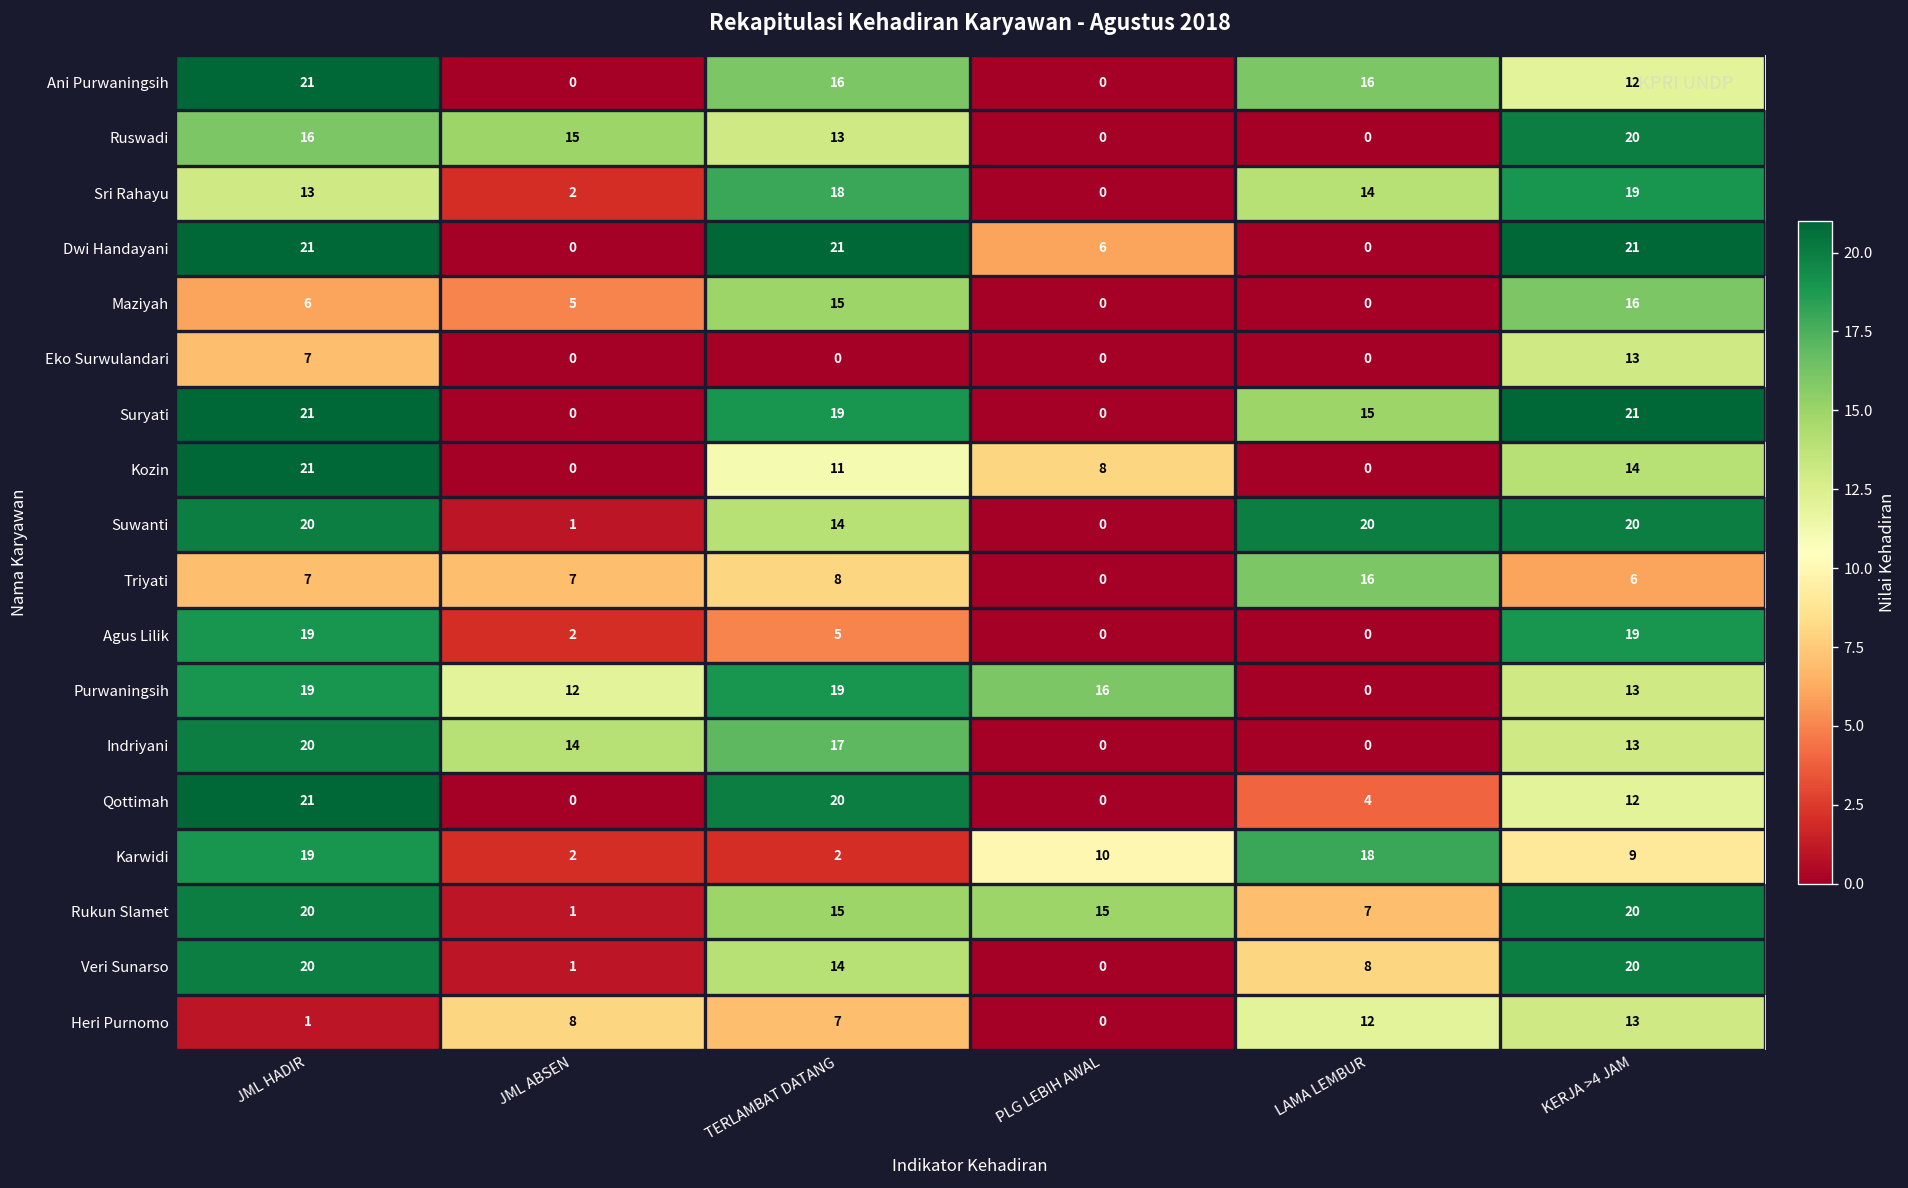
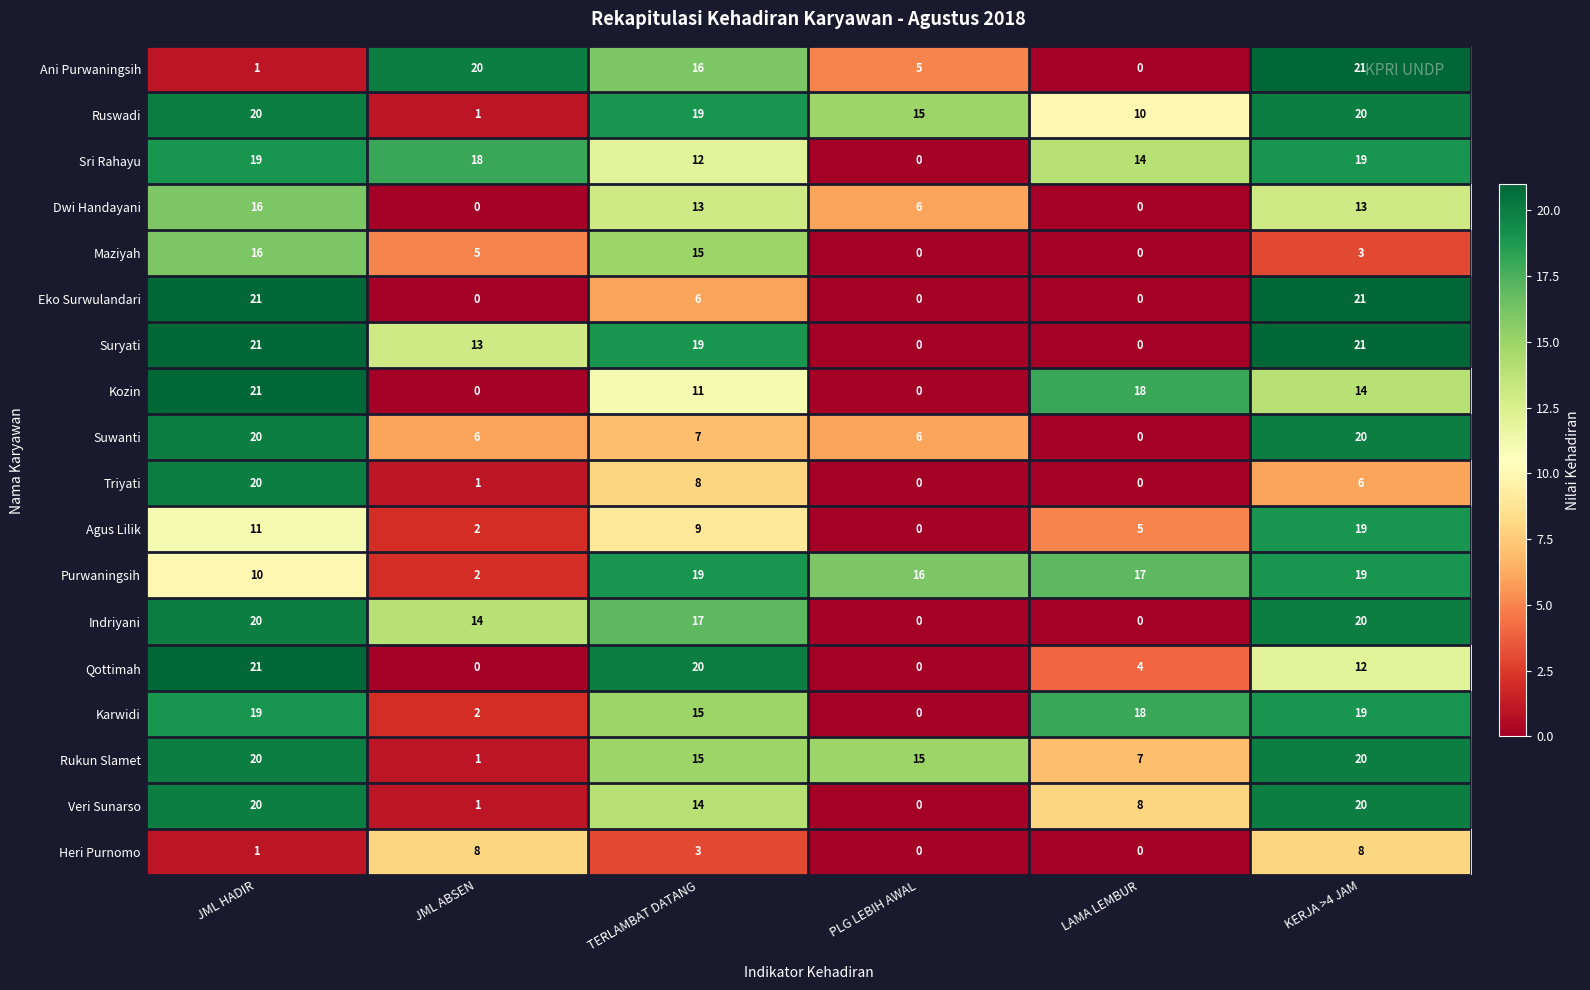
Ani Purwaningsih, JML HADIR: 21 -> 1
Ani Purwaningsih, JML ABSEN: 0 -> 20
Ani Purwaningsih, PLG LEBIH AWAL: 0 -> 5
Ani Purwaningsih, LAMA LEMBUR: 16 -> 0
Ani Purwaningsih, KERJA >4 JAM: 12 -> 21
Ruswadi, JML HADIR: 16 -> 20
Ruswadi, JML ABSEN: 15 -> 1
Ruswadi, TERLAMBAT DATANG: 13 -> 19
Ruswadi, PLG LEBIH AWAL: 0 -> 15
Ruswadi, LAMA LEMBUR: 0 -> 10
Sri Rahayu, JML HADIR: 13 -> 19
Sri Rahayu, JML ABSEN: 2 -> 18
Sri Rahayu, TERLAMBAT DATANG: 18 -> 12
Dwi Handayani, JML HADIR: 21 -> 16
Dwi Handayani, TERLAMBAT DATANG: 21 -> 13
Dwi Handayani, KERJA >4 JAM: 21 -> 13
Maziyah, JML HADIR: 6 -> 16
Maziyah, KERJA >4 JAM: 16 -> 3
Eko Surwulandari, JML HADIR: 7 -> 21
Eko Surwulandari, TERLAMBAT DATANG: 0 -> 6
Eko Surwulandari, KERJA >4 JAM: 13 -> 21
Suryati, JML ABSEN: 0 -> 13
Suryati, LAMA LEMBUR: 15 -> 0
Kozin, PLG LEBIH AWAL: 8 -> 0
Kozin, LAMA LEMBUR: 0 -> 18
Suwanti, JML ABSEN: 1 -> 6
Suwanti, TERLAMBAT DATANG: 14 -> 7
Suwanti, PLG LEBIH AWAL: 0 -> 6
Suwanti, LAMA LEMBUR: 20 -> 0
Triyati, JML HADIR: 7 -> 20
Triyati, JML ABSEN: 7 -> 1
Triyati, LAMA LEMBUR: 16 -> 0
Agus Lilik, JML HADIR: 19 -> 11
Agus Lilik, TERLAMBAT DATANG: 5 -> 9
Agus Lilik, LAMA LEMBUR: 0 -> 5
Purwaningsih, JML HADIR: 19 -> 10
Purwaningsih, JML ABSEN: 12 -> 2
Purwaningsih, LAMA LEMBUR: 0 -> 17
Purwaningsih, KERJA >4 JAM: 13 -> 19
Indriyani, KERJA >4 JAM: 13 -> 20
Karwidi, TERLAMBAT DATANG: 2 -> 15
Karwidi, PLG LEBIH AWAL: 10 -> 0
Karwidi, KERJA >4 JAM: 9 -> 19
Heri Purnomo, TERLAMBAT DATANG: 7 -> 3
Heri Purnomo, LAMA LEMBUR: 12 -> 0
Heri Purnomo, KERJA >4 JAM: 13 -> 8
